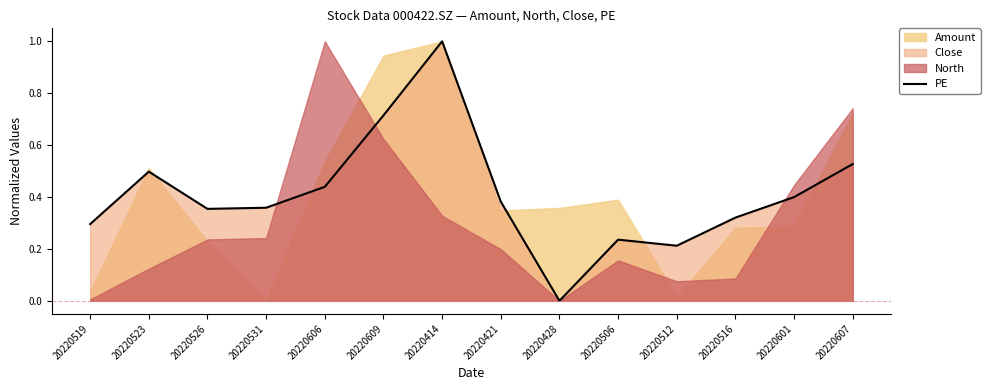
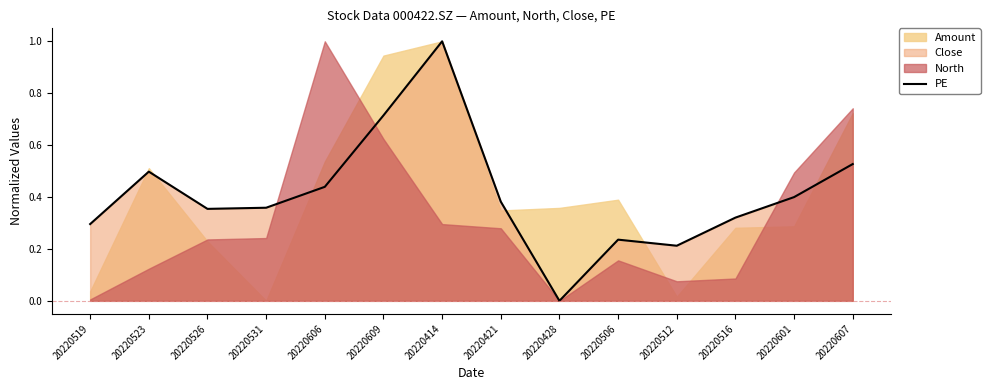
North, 20220414: 0.33 -> 0.30
North, 20220421: 0.20 -> 0.28
North, 20220601: 0.45 -> 0.49
